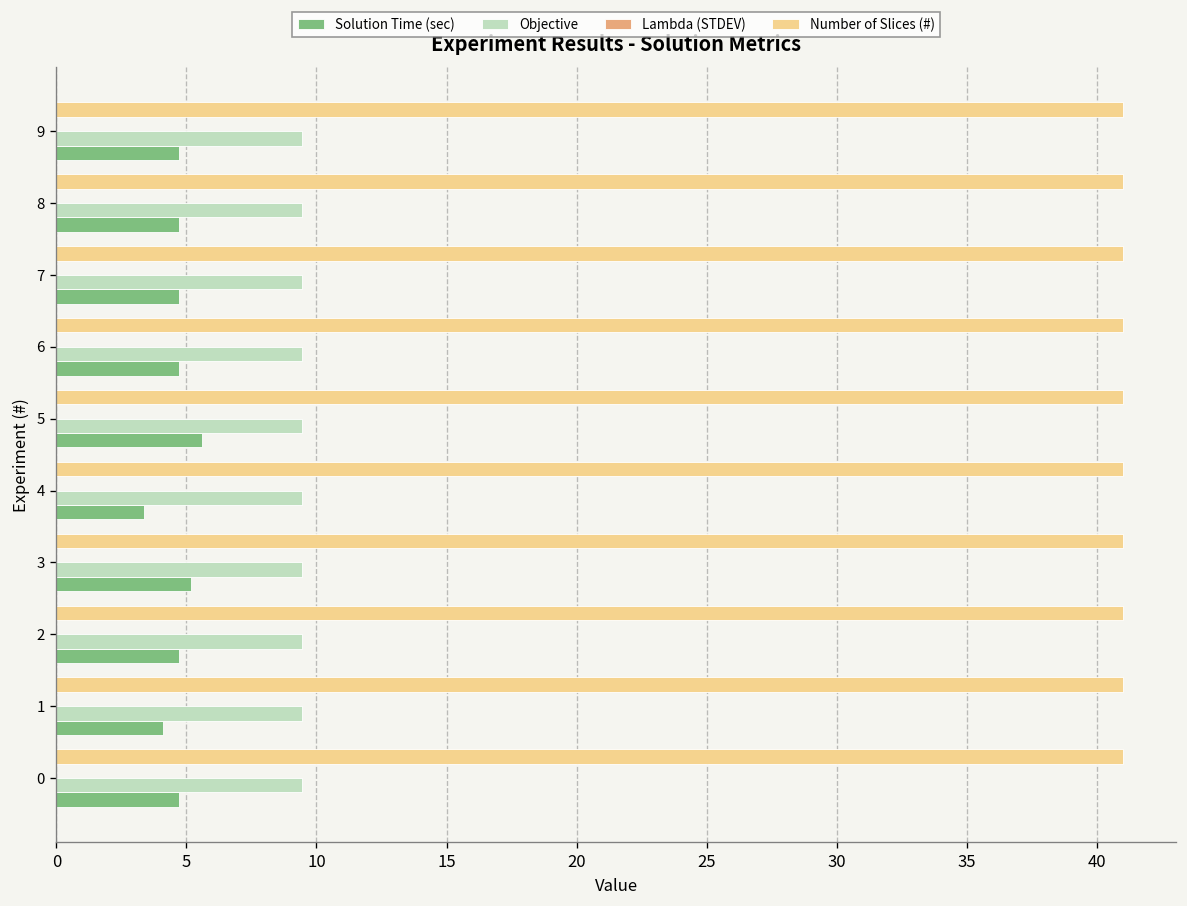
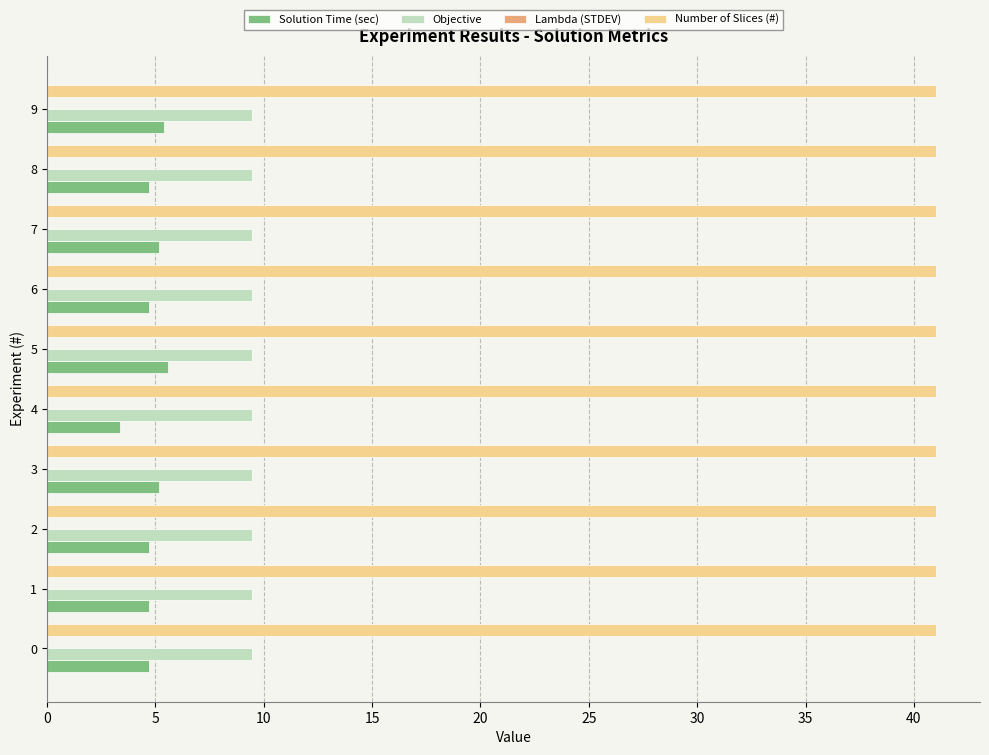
Solution Time (sec), 9: 4.7 -> 5.4
Solution Time (sec), 7: 4.7 -> 5.2
Solution Time (sec), 1: 4.1 -> 4.7
